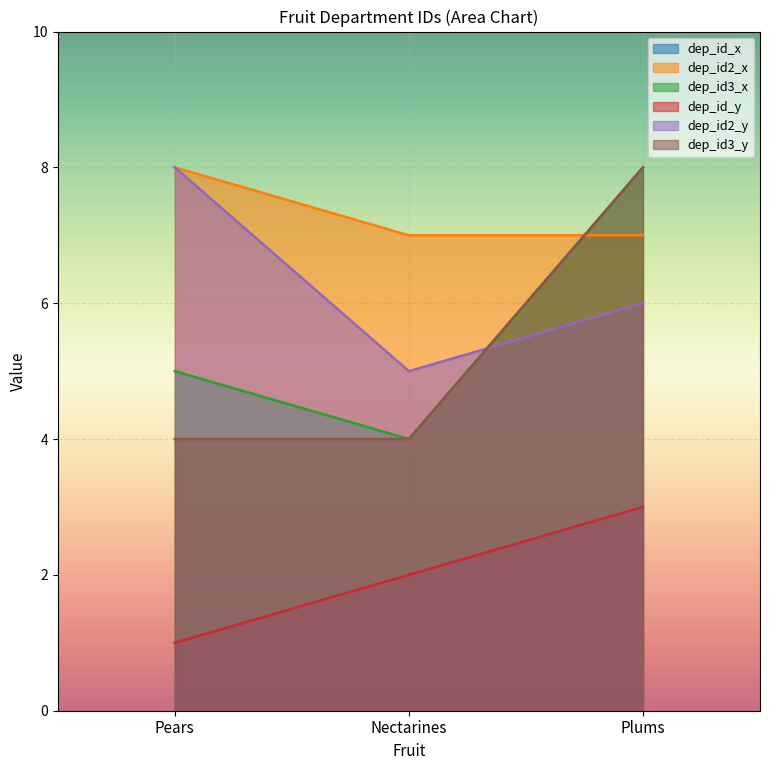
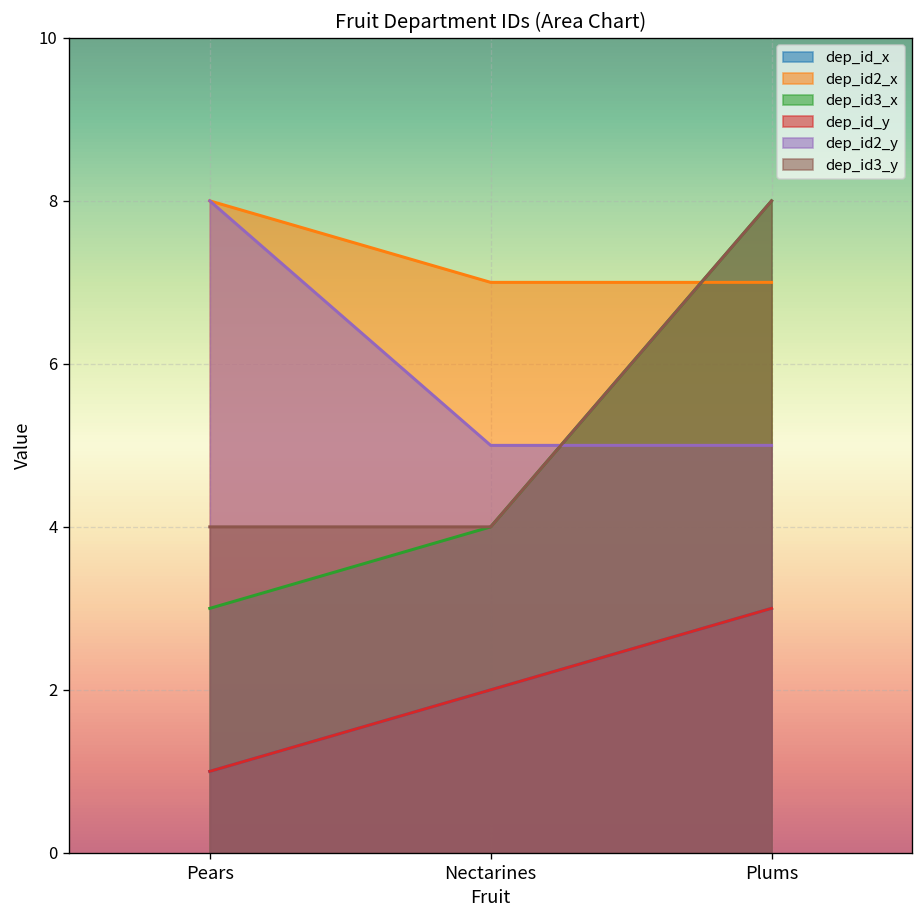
dep_id3_x, Pears: 5 -> 3
dep_id2_y, Plums: 6 -> 5
